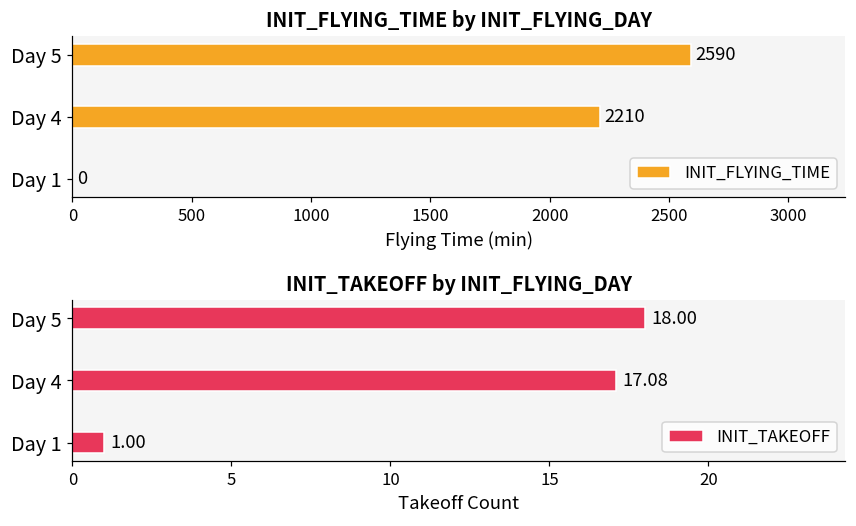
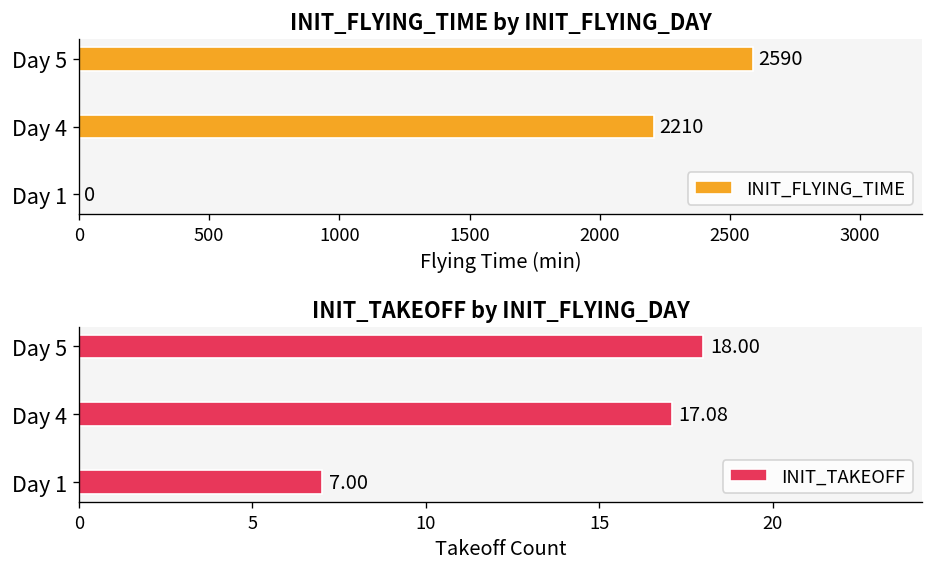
INIT_TAKEOFF by INIT_FLYING_DAY, Day 1: 1.00 -> 7.00
